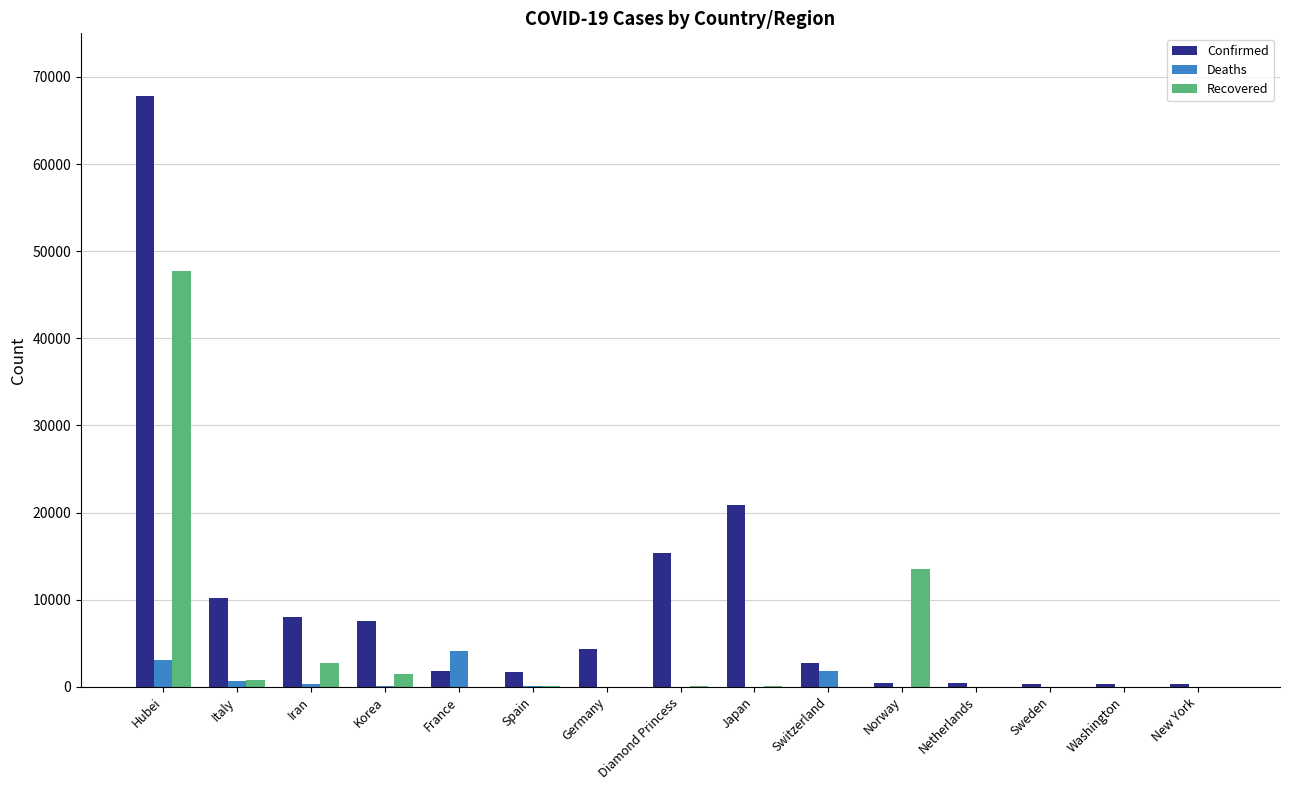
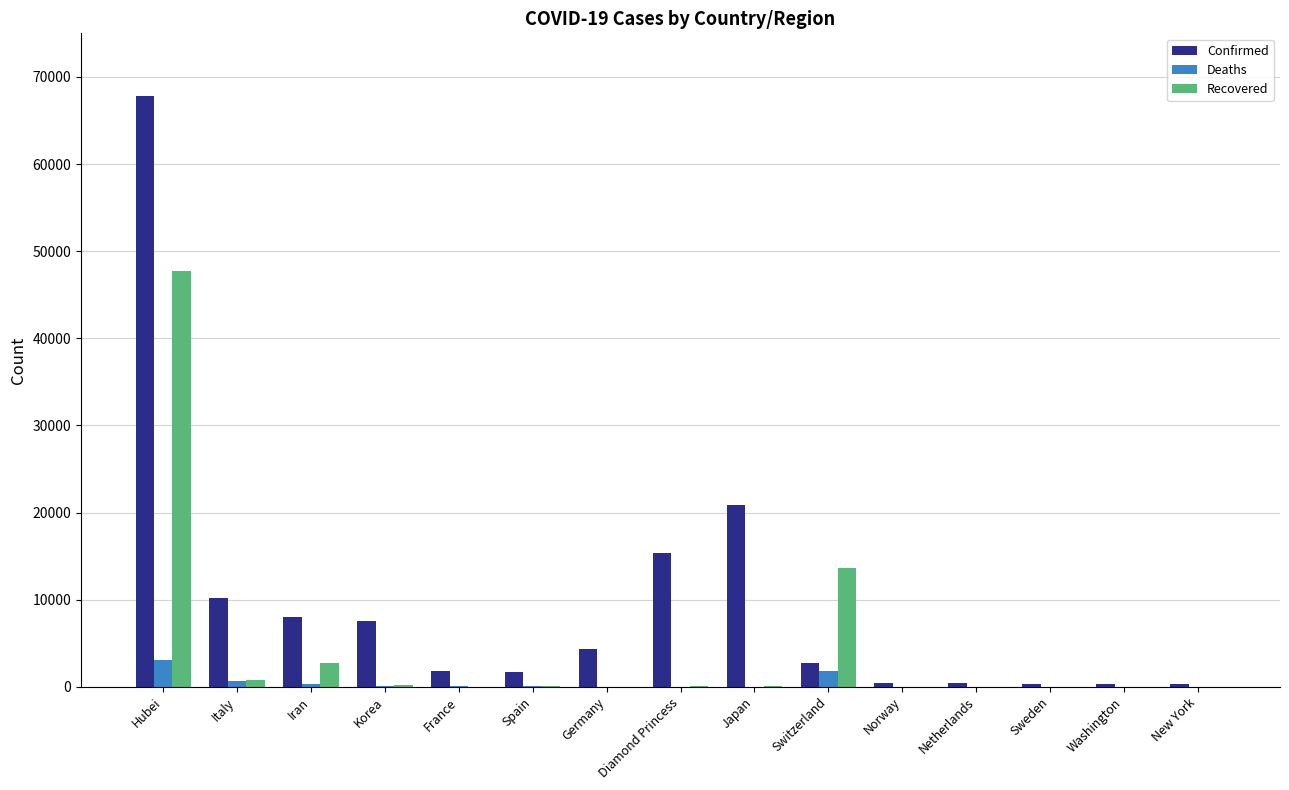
Recovered, Korea: 1000 -> 0
Deaths, France: 4000 -> 0
Recovered, Switzerland: 0 -> 14000
Recovered, Norway: 14000 -> 0
